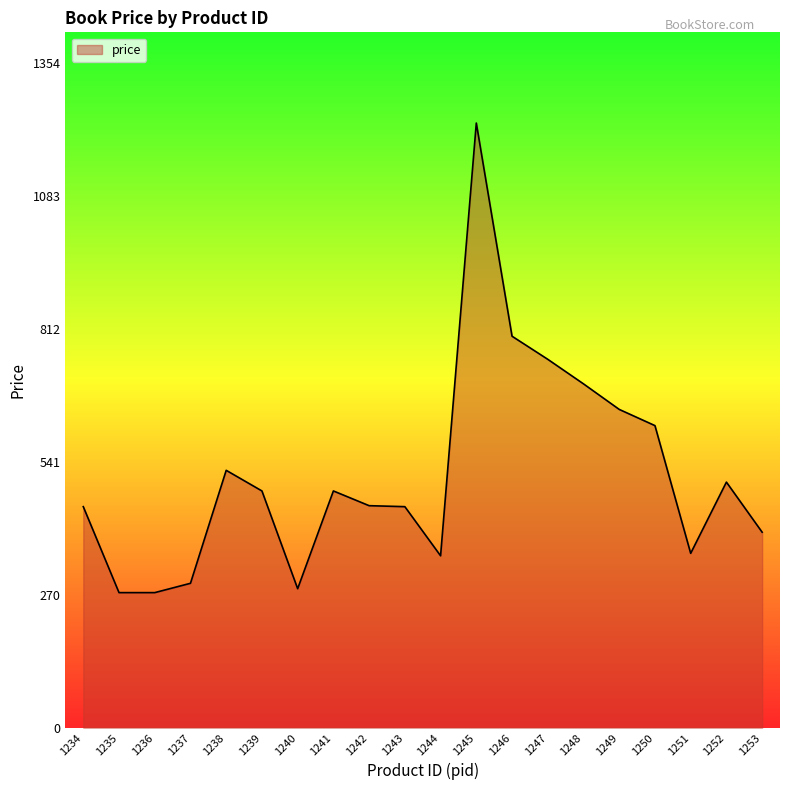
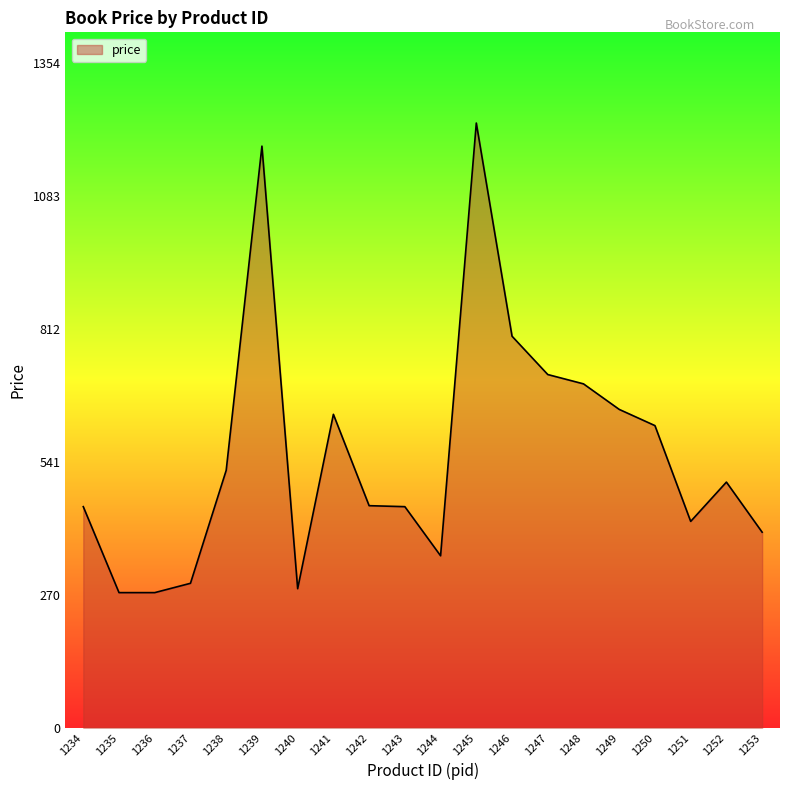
1239: 480 -> 1180
1241: 480 -> 640
1247: 750 -> 720
1251: 360 -> 420
